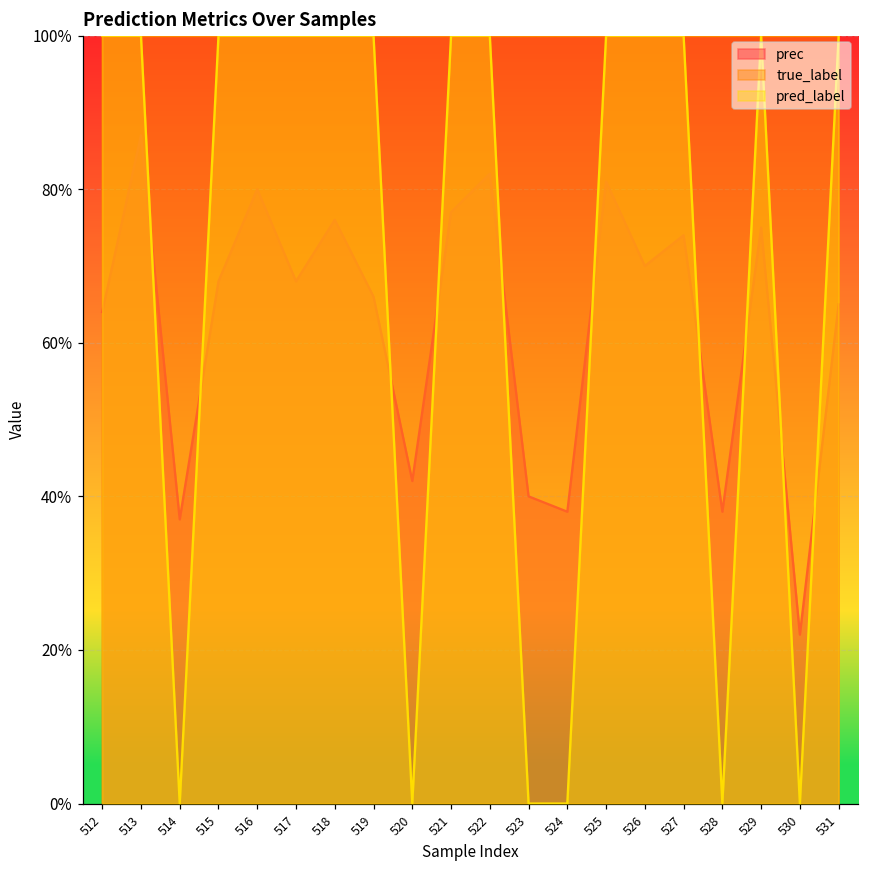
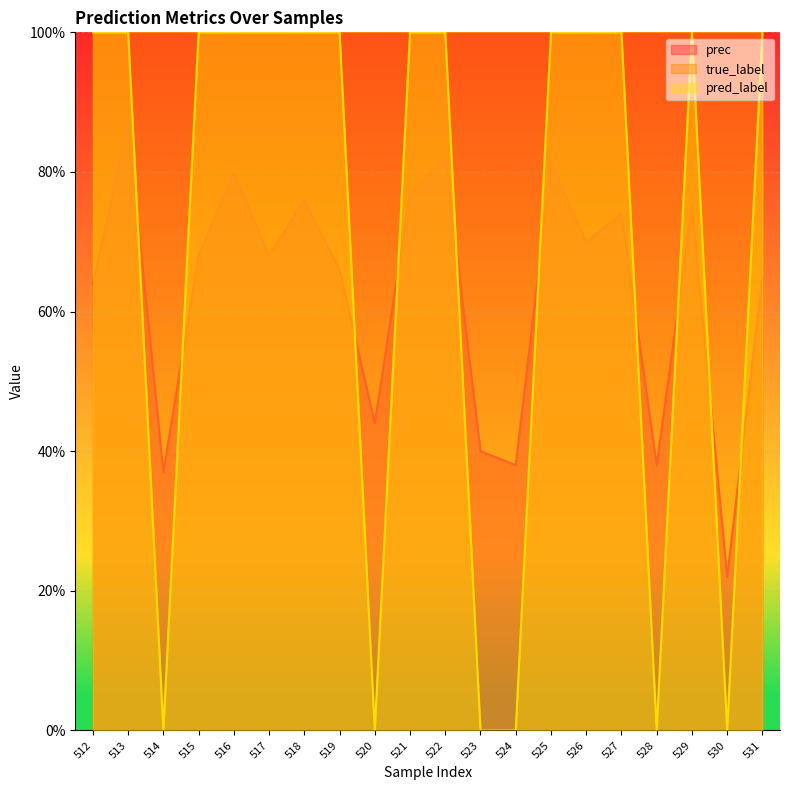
prec, 520: 42% -> 44%
